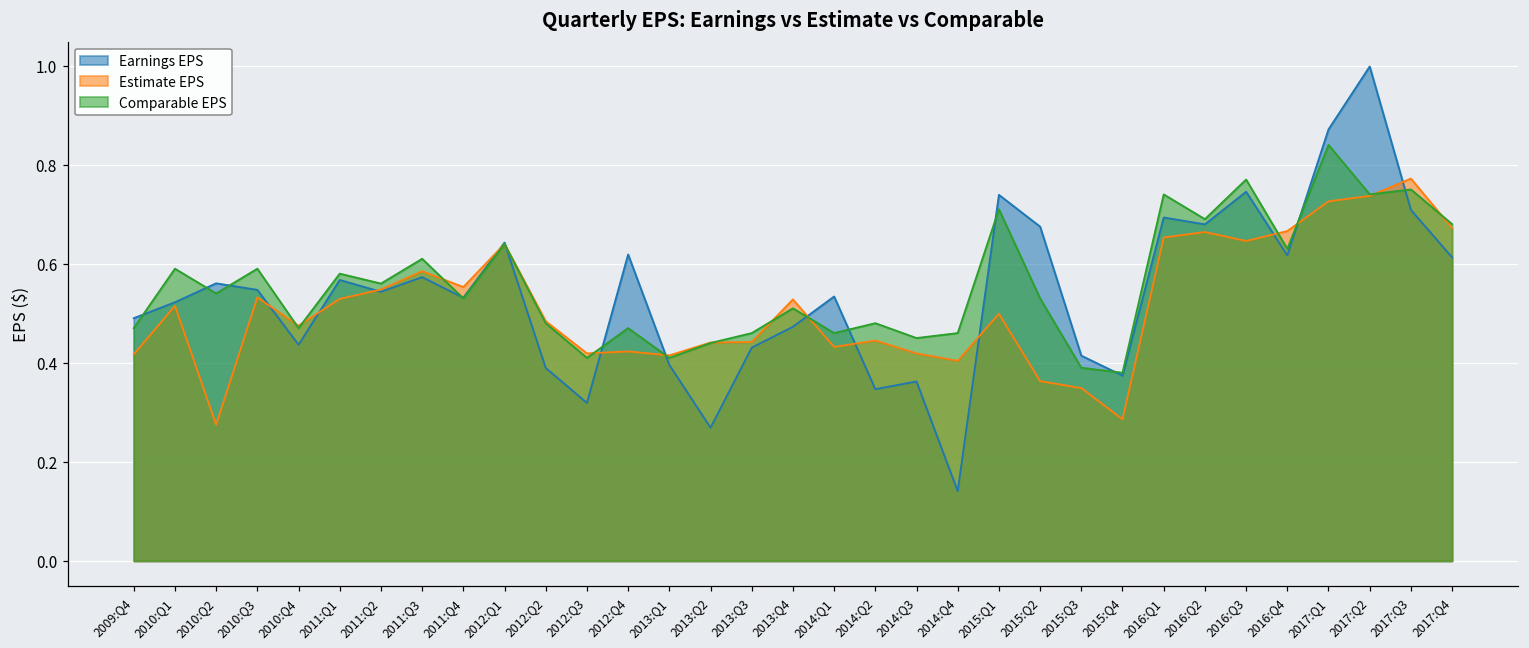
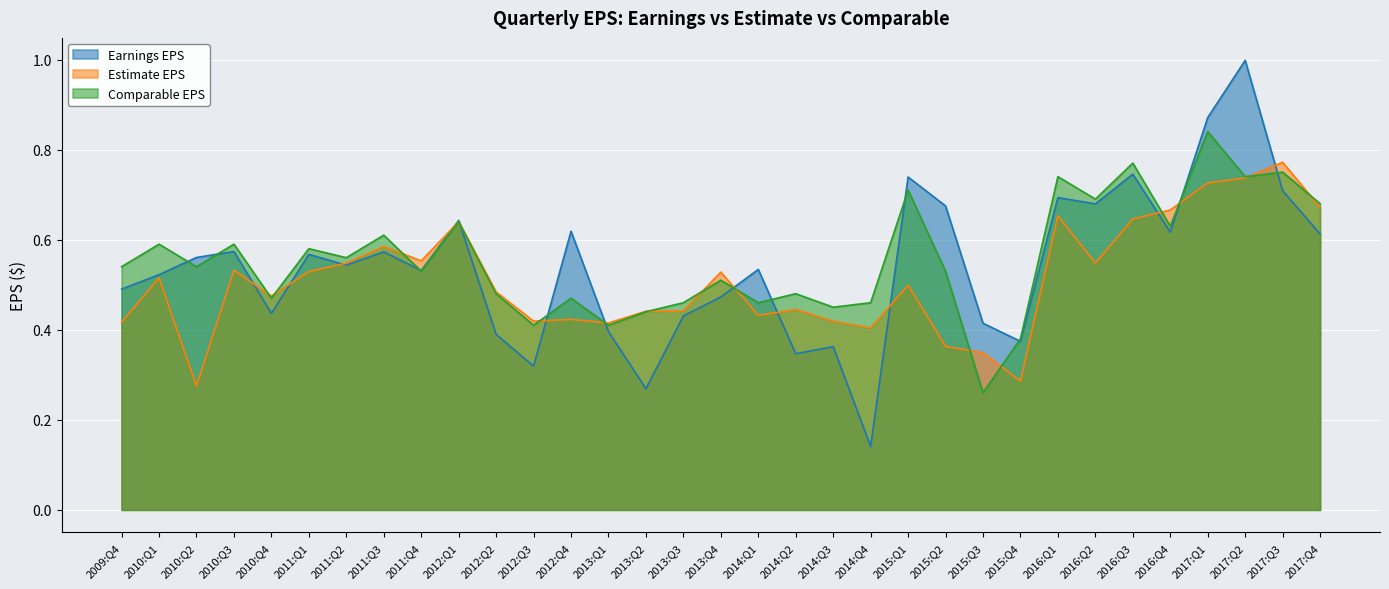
Comparable EPS, 2009:Q4: 0.47 -> 0.54
Earnings EPS, 2010:Q3: 0.55 -> 0.57
Comparable EPS, 2015:Q3: 0.39 -> 0.26
Estimate EPS, 2016:Q2: 0.66 -> 0.55
